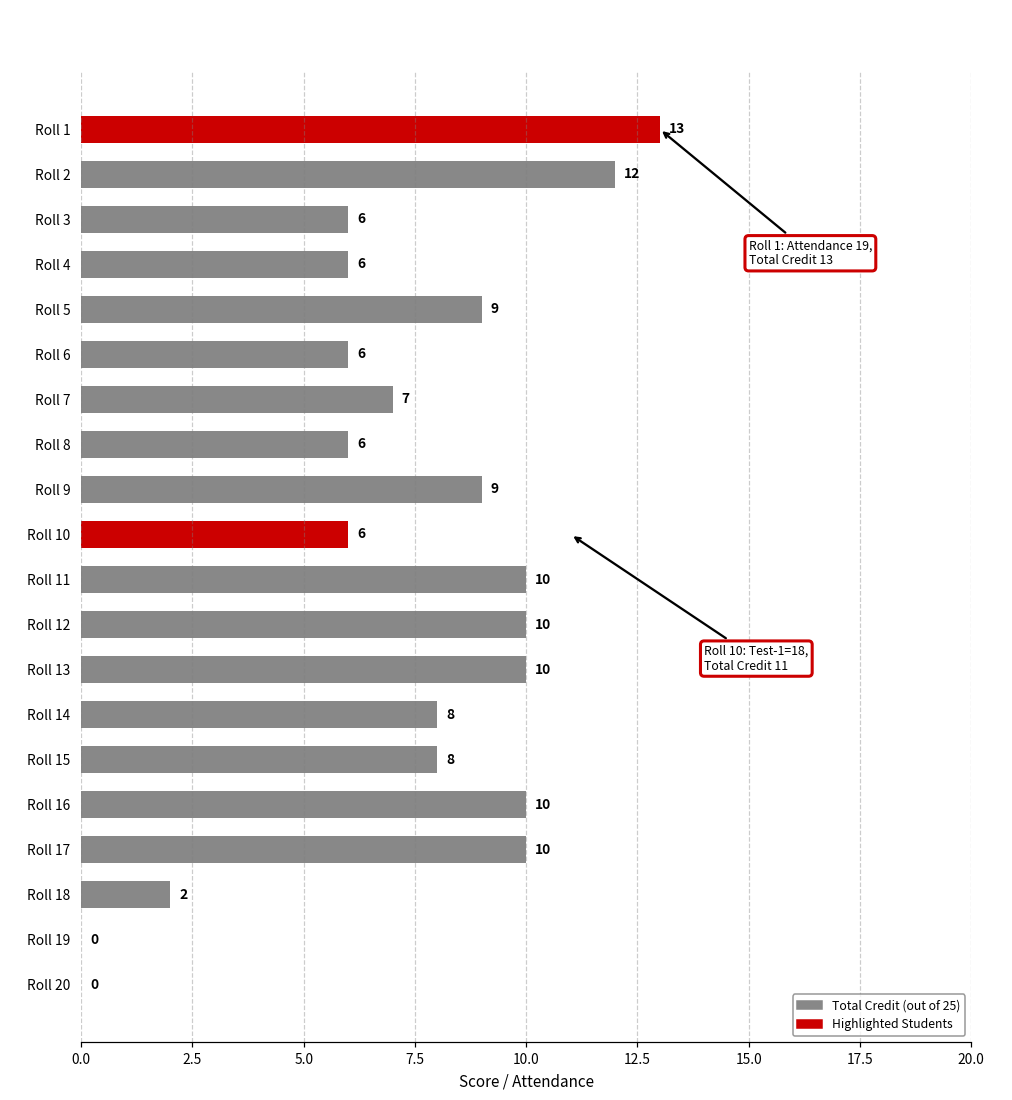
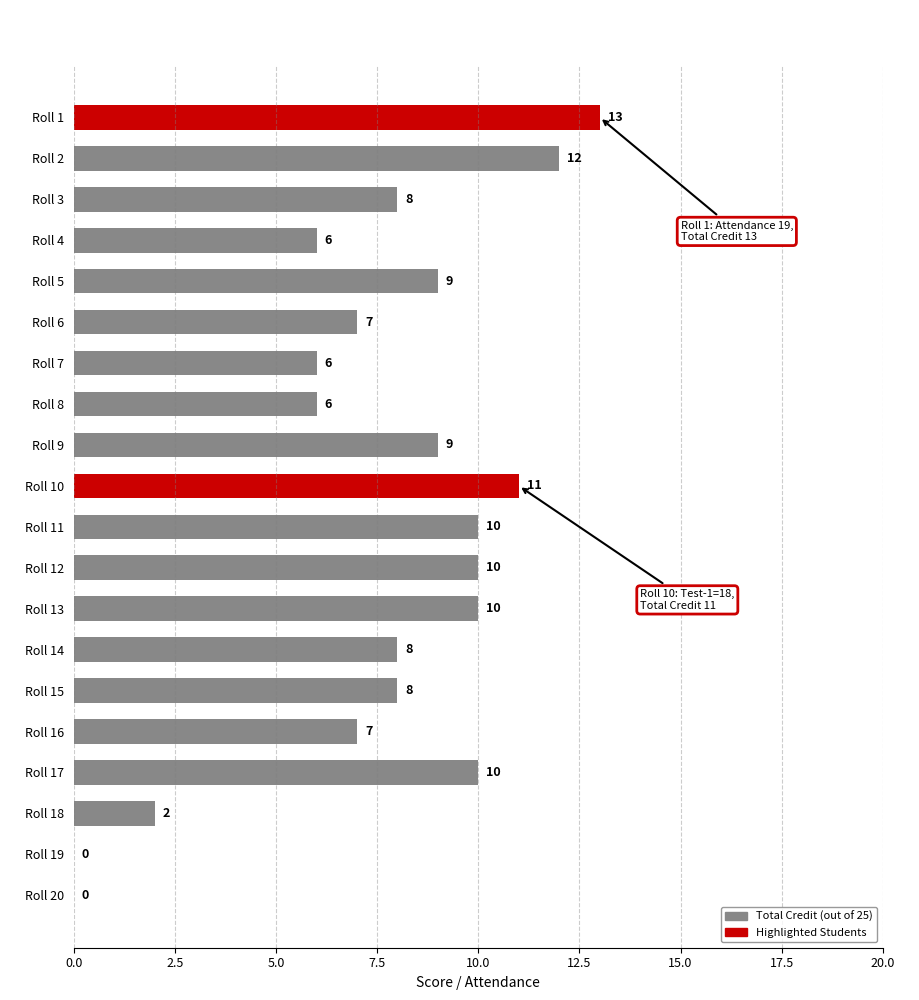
Roll 3: 6 -> 8
Roll 6: 6 -> 7
Roll 7: 7 -> 6
Roll 10: 6 -> 11
Roll 16: 10 -> 7
